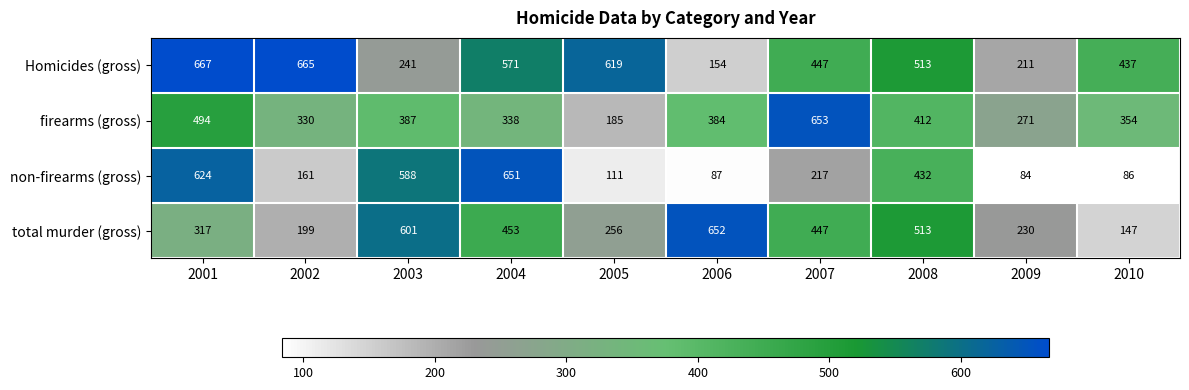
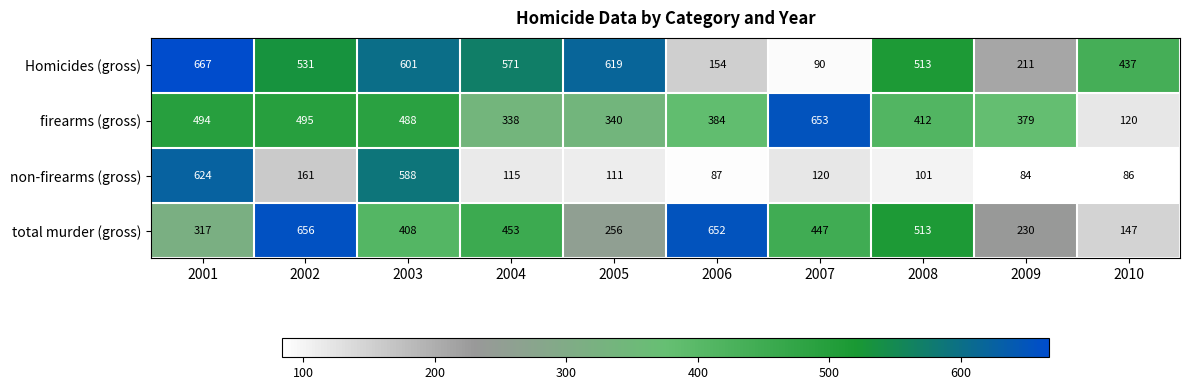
Homicides (gross), 2002: 665 -> 531
Homicides (gross), 2003: 241 -> 601
Homicides (gross), 2007: 447 -> 90
firearms (gross), 2002: 330 -> 495
firearms (gross), 2003: 387 -> 488
firearms (gross), 2005: 185 -> 340
firearms (gross), 2009: 271 -> 379
firearms (gross), 2010: 354 -> 120
non-firearms (gross), 2004: 651 -> 115
non-firearms (gross), 2007: 217 -> 120
non-firearms (gross), 2008: 432 -> 101
total murder (gross), 2002: 199 -> 656
total murder (gross), 2003: 601 -> 408
